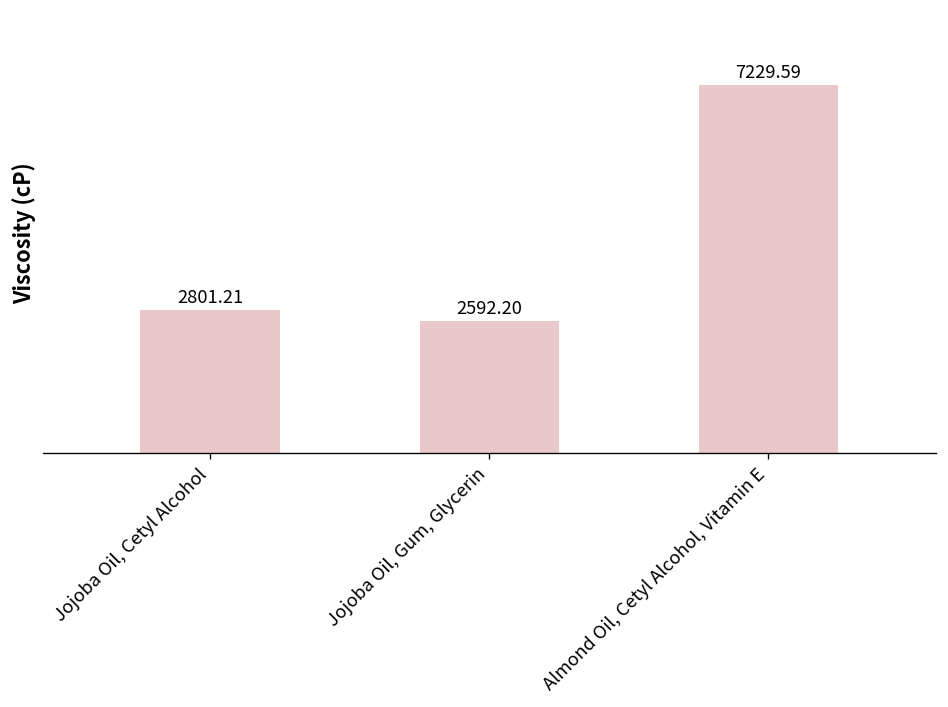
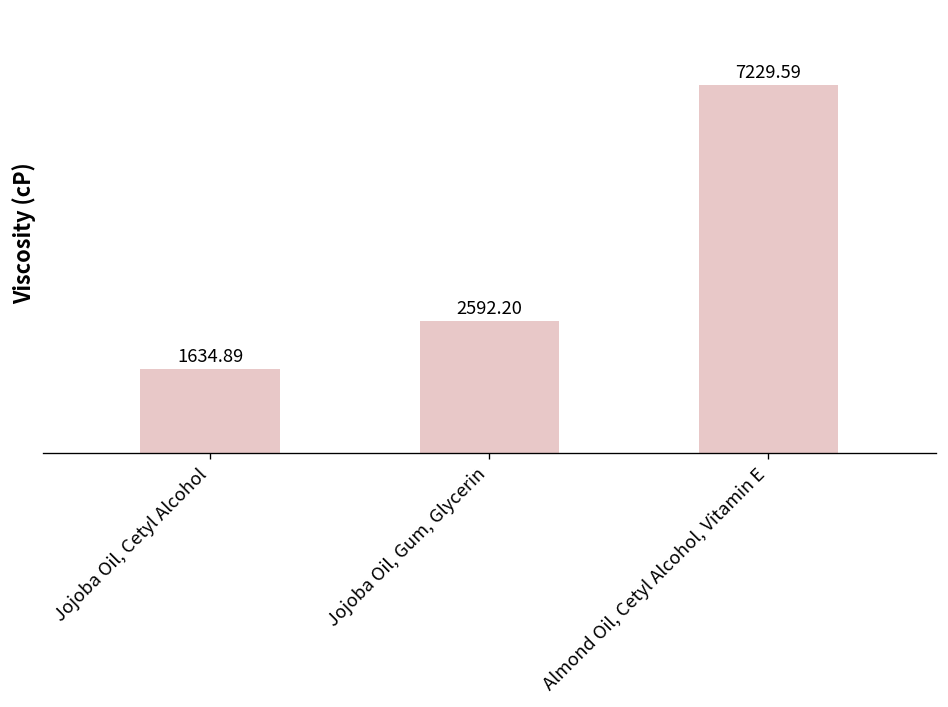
Jojoba Oil, Cetyl Alcohol: 2801.21 -> 1634.89
